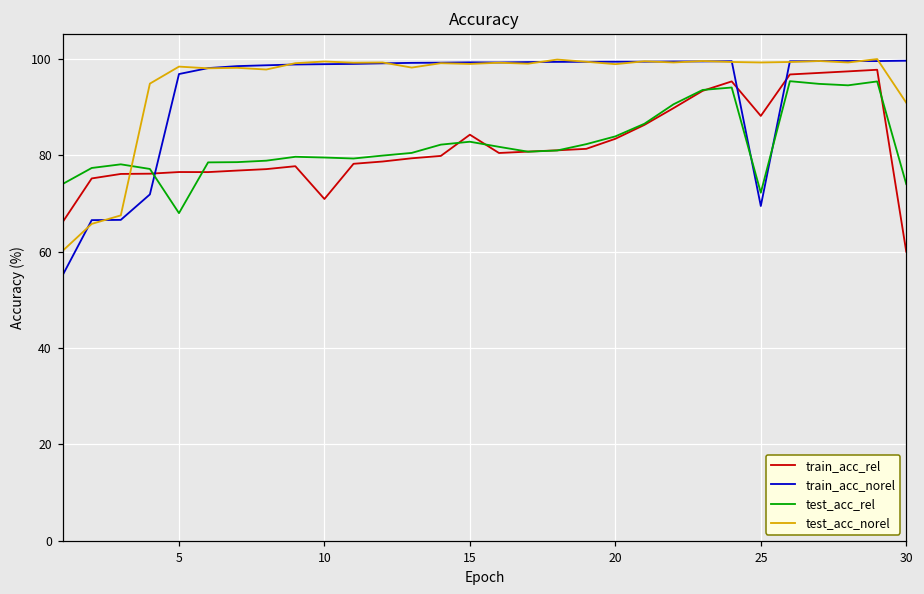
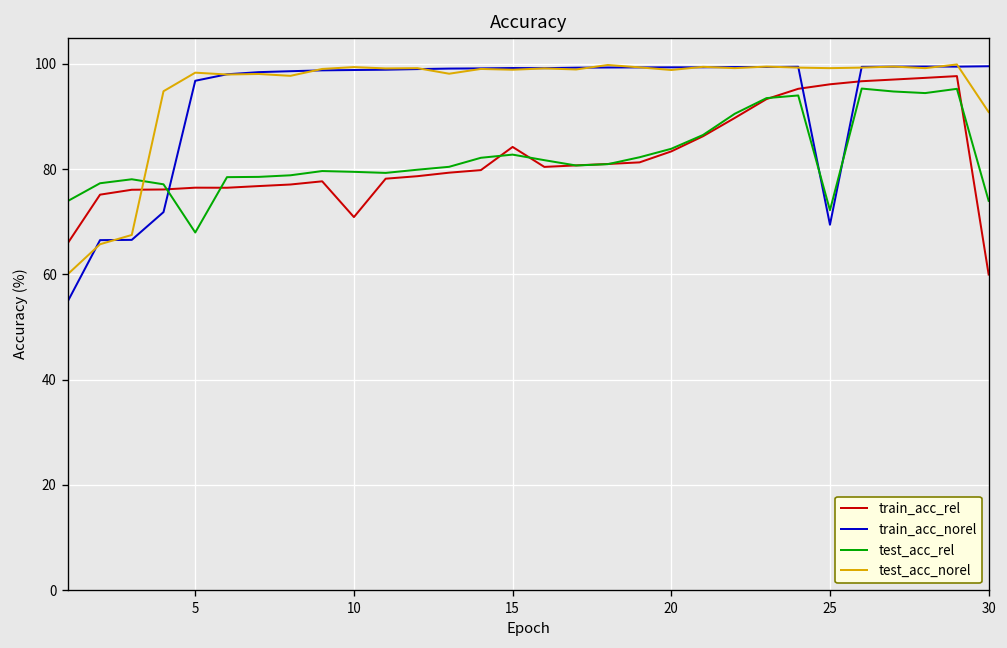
train_acc_rel, 25: 88 -> 96
